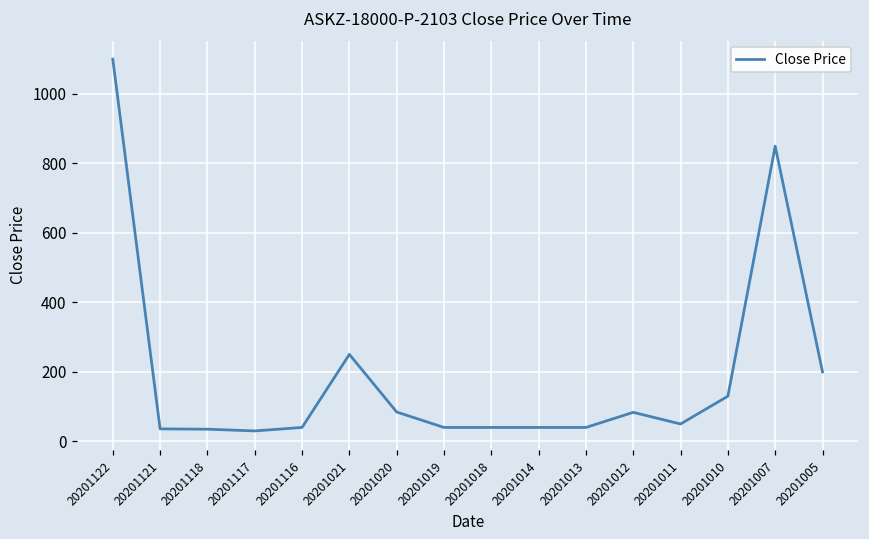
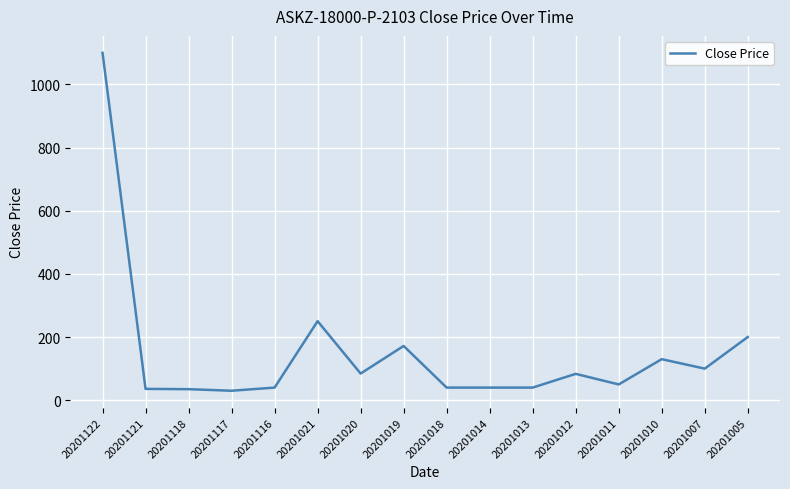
20201019: 40 -> 170
20201007: 850 -> 100
